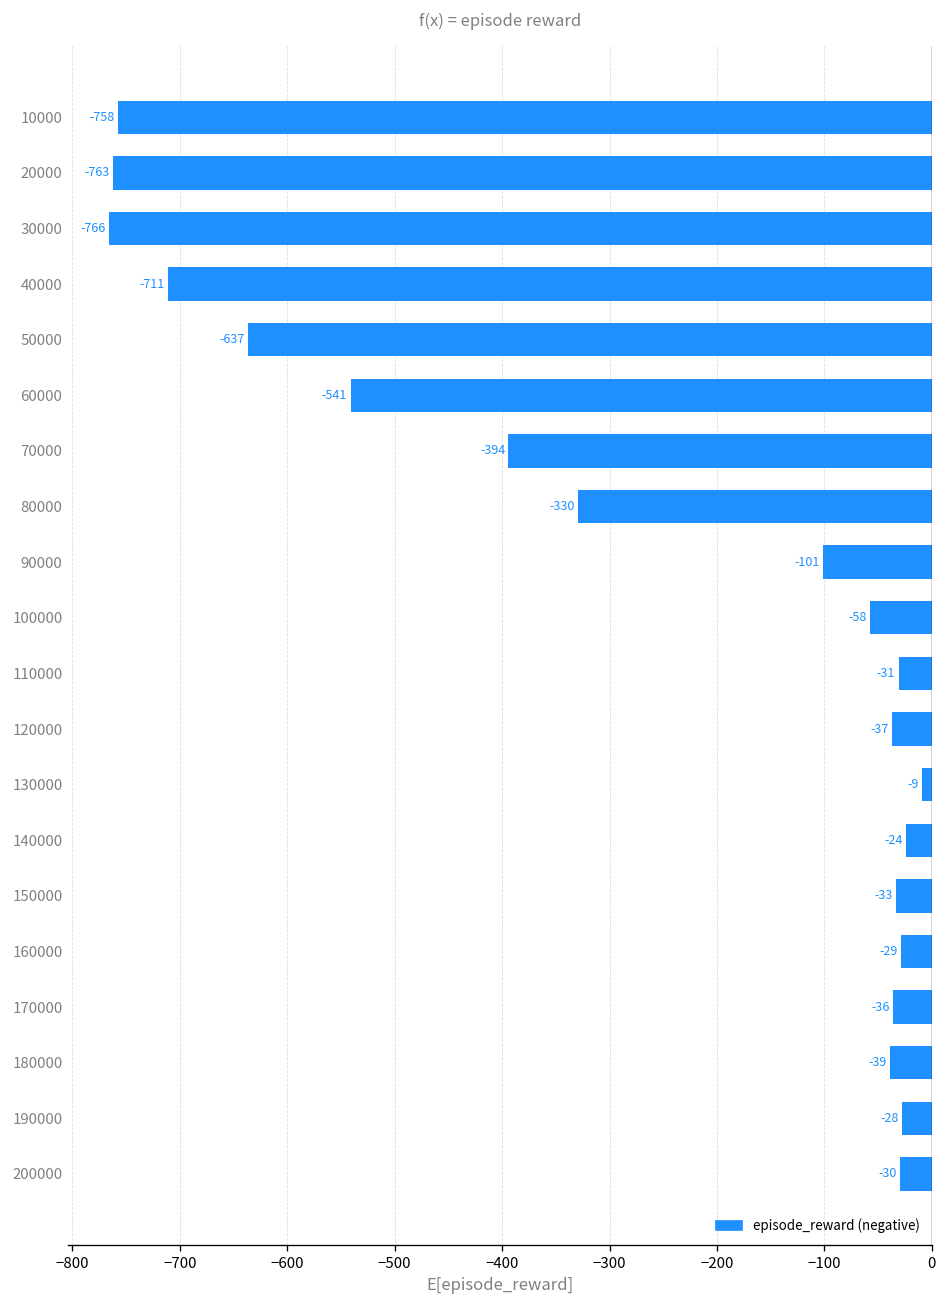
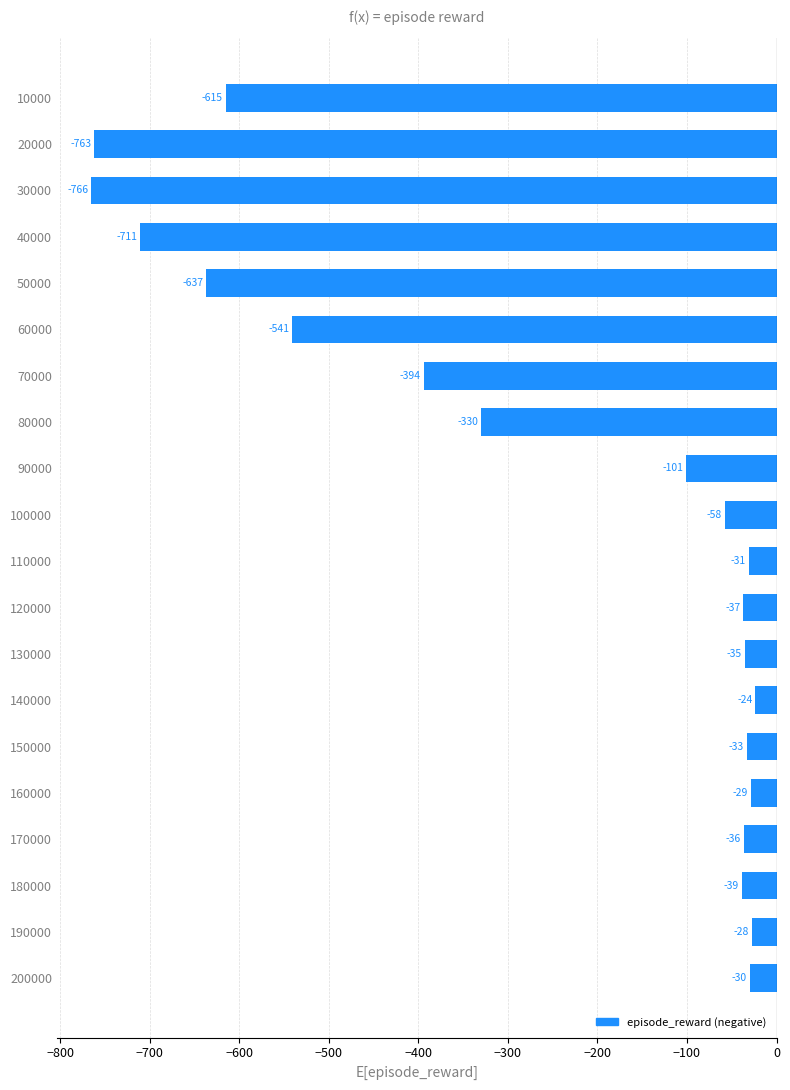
10000: -758 -> -615
130000: -9 -> -35
